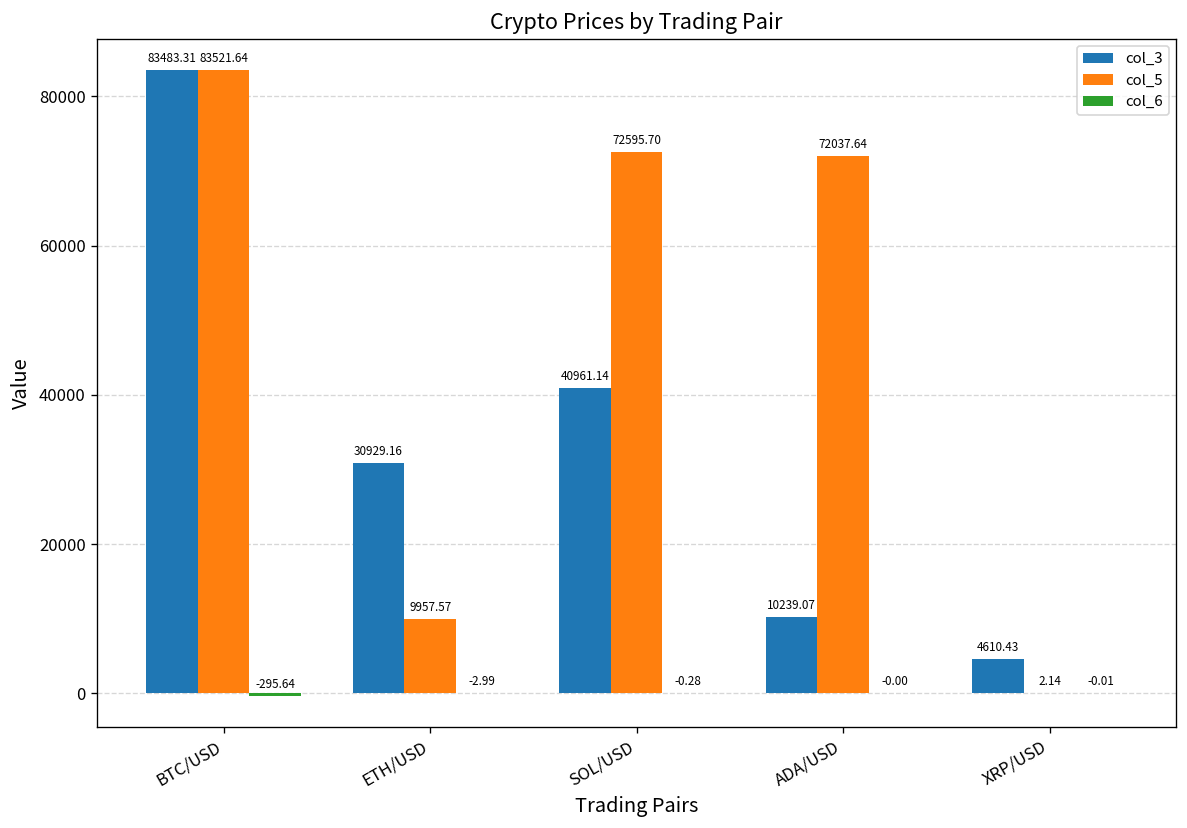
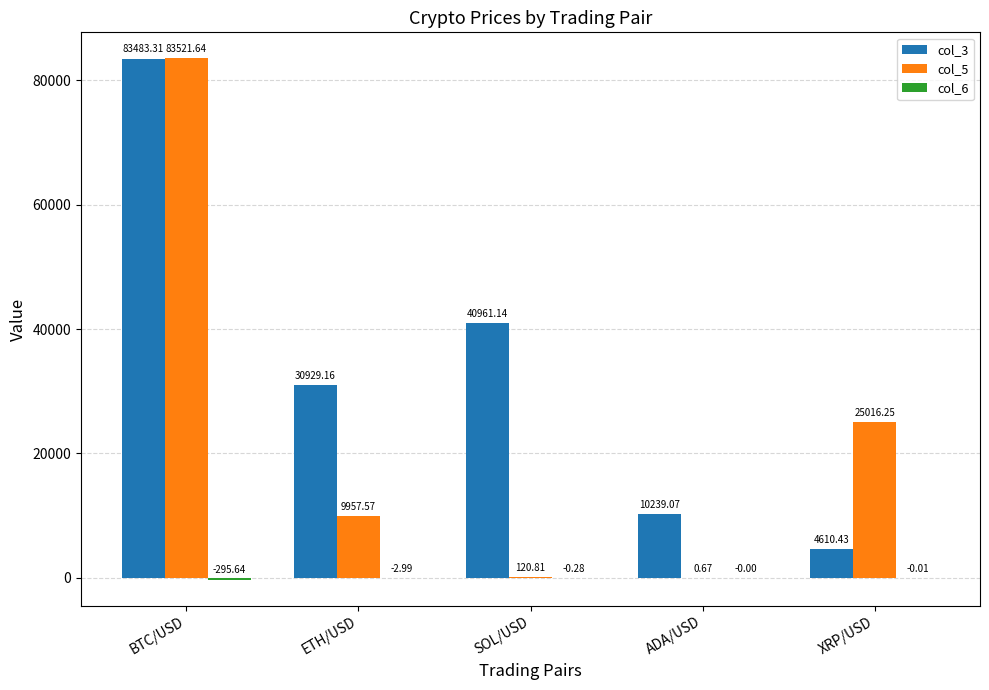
col_5, SOL/USD: 72595.70 -> 120.81
col_5, ADA/USD: 72037.64 -> 0.67
col_5, XRP/USD: 2.14 -> 25016.25
